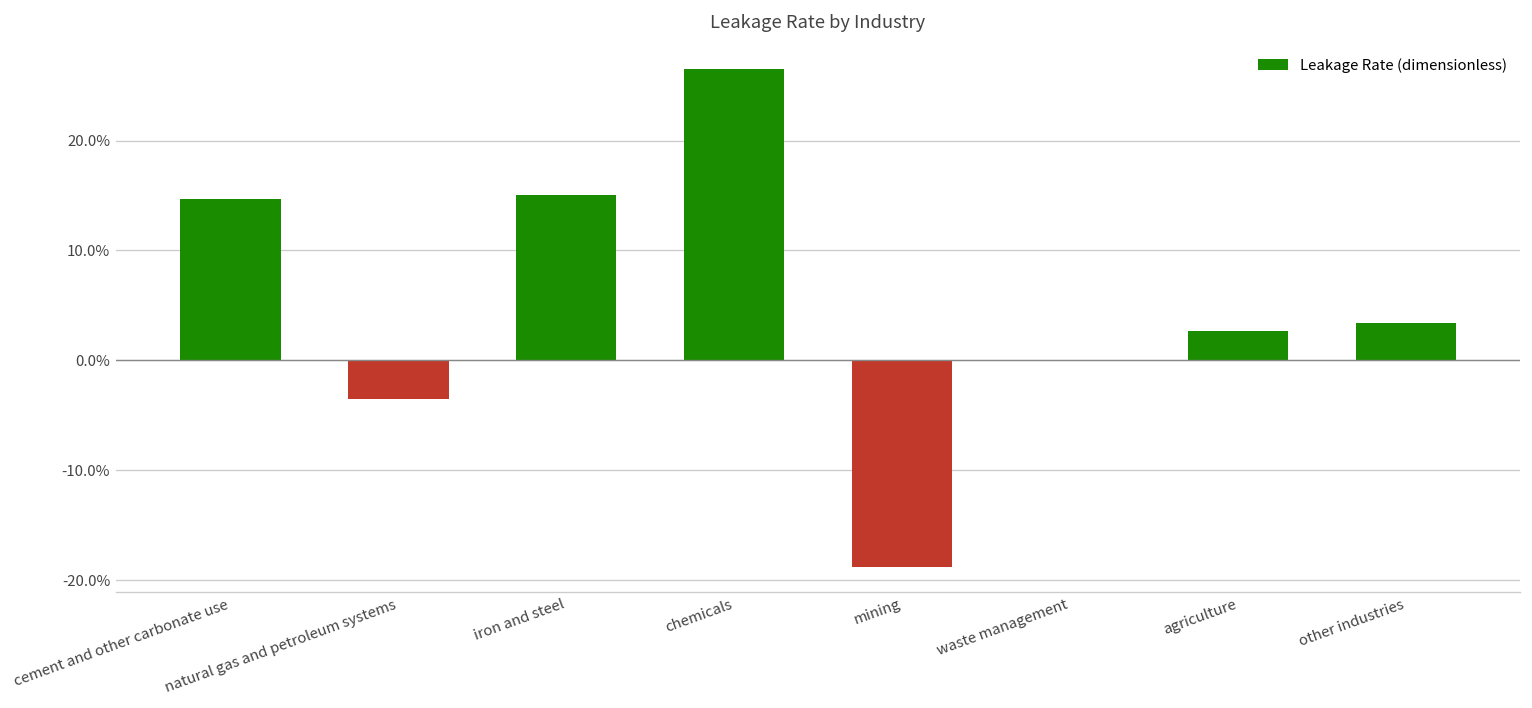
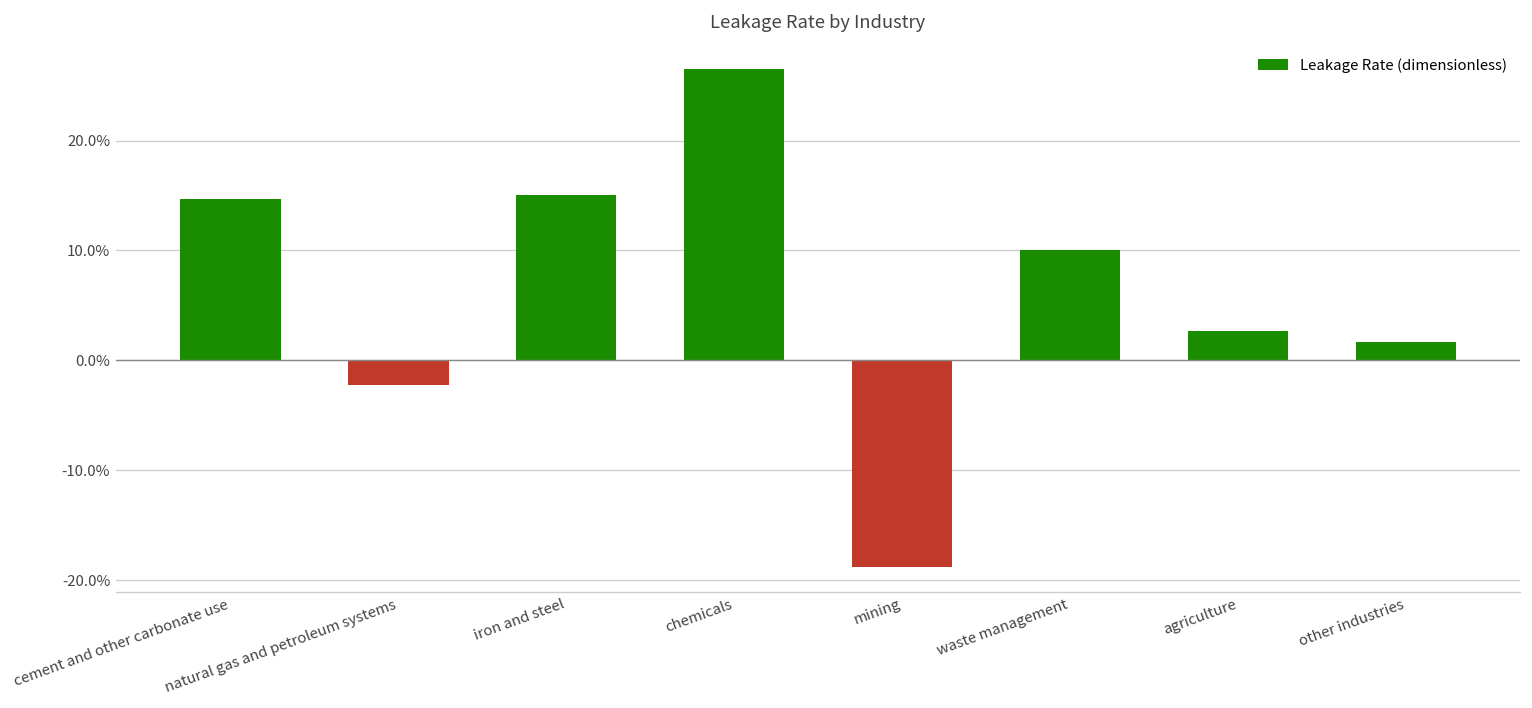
natural gas and petroleum systems: -4% -> -2%
waste management: 0% -> 10%
other industries: 3% -> 2%
